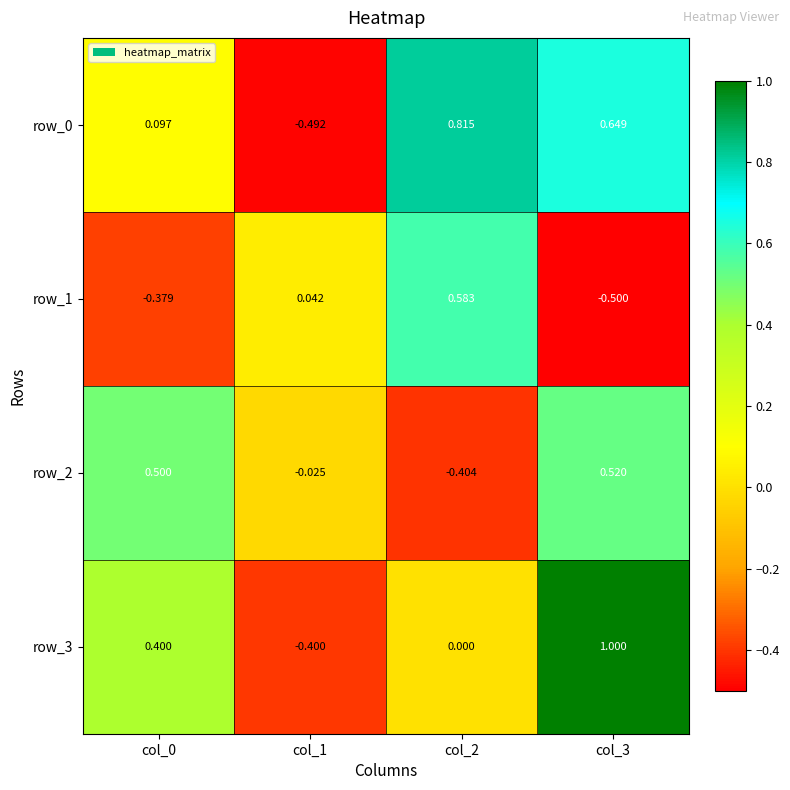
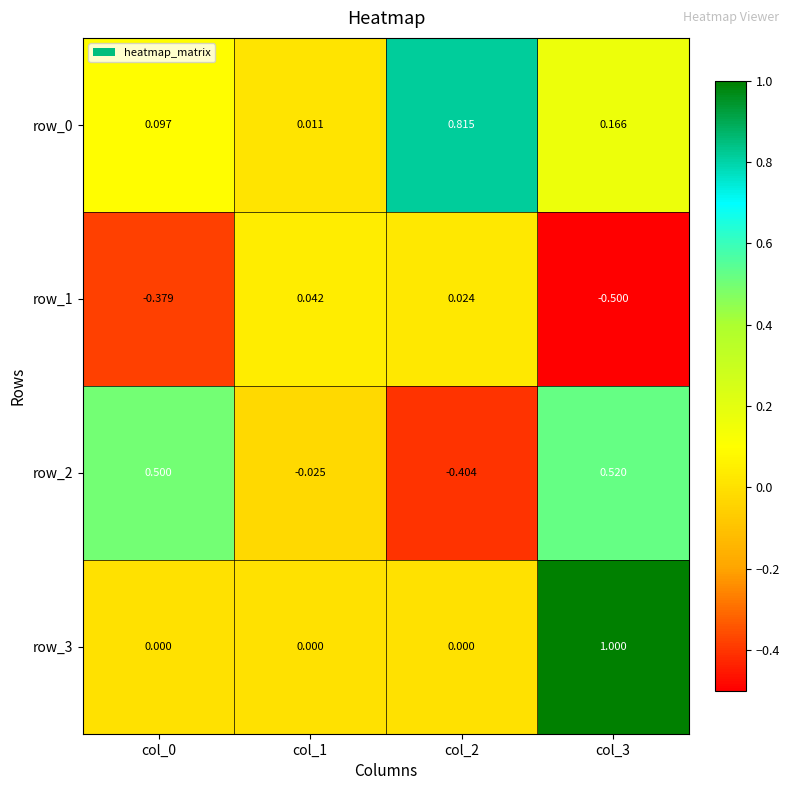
row_0, col_1: -0.492 -> 0.011
row_0, col_3: 0.649 -> 0.166
row_1, col_2: 0.583 -> 0.024
row_3, col_0: 0.400 -> 0.000
row_3, col_1: -0.400 -> 0.000
